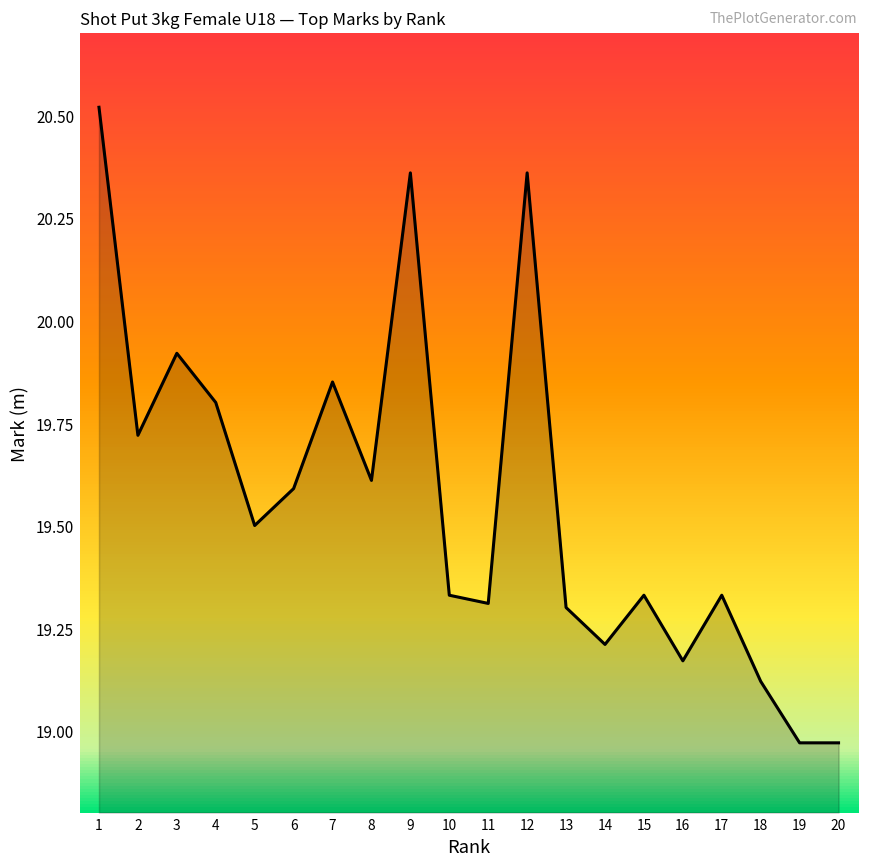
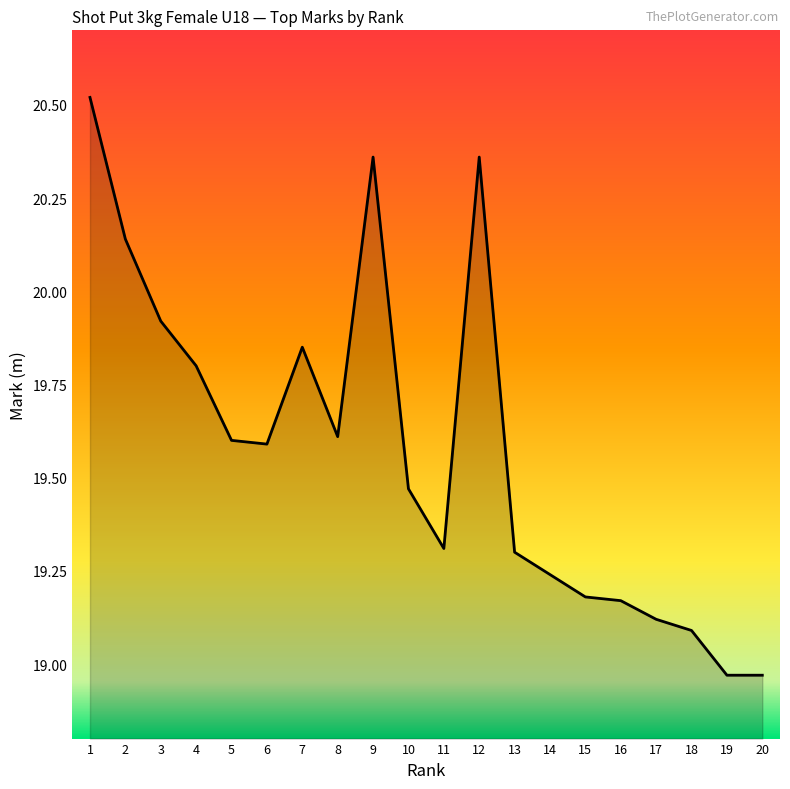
2: 19.72 -> 20.14
5: 19.5 -> 19.6
10: 19.33 -> 19.47
14: 19.21 -> 19.24
15: 19.33 -> 19.18
17: 19.33 -> 19.12
18: 19.12 -> 19.09
